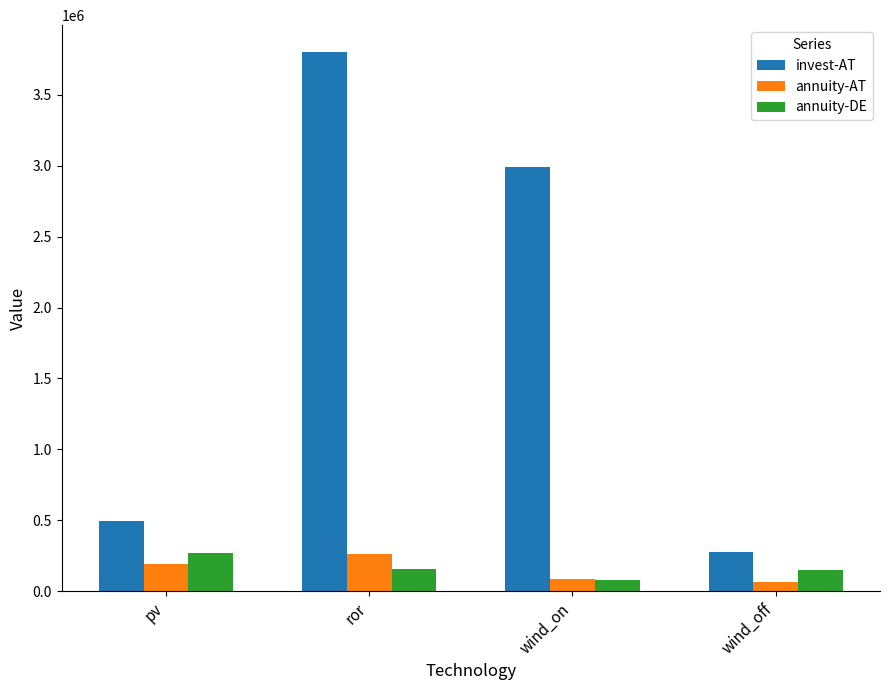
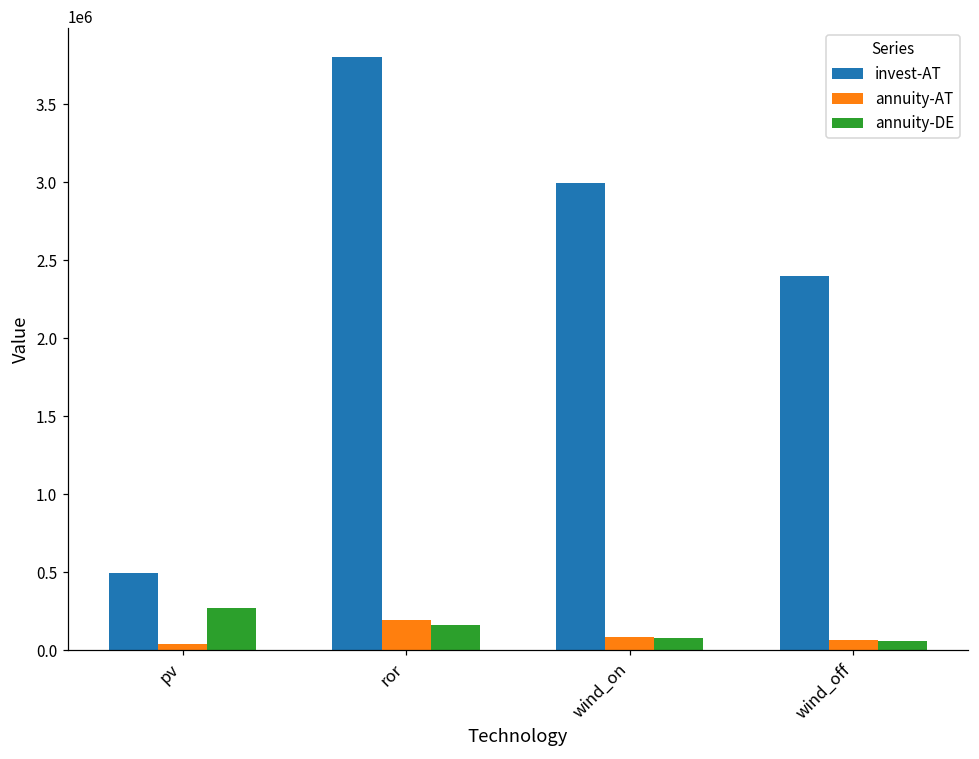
annuity-AT, pv: 190000 -> 40000
annuity-AT, ror: 260000 -> 200000
invest-AT, wind_off: 280000 -> 2400000
annuity-DE, wind_off: 150000 -> 60000
